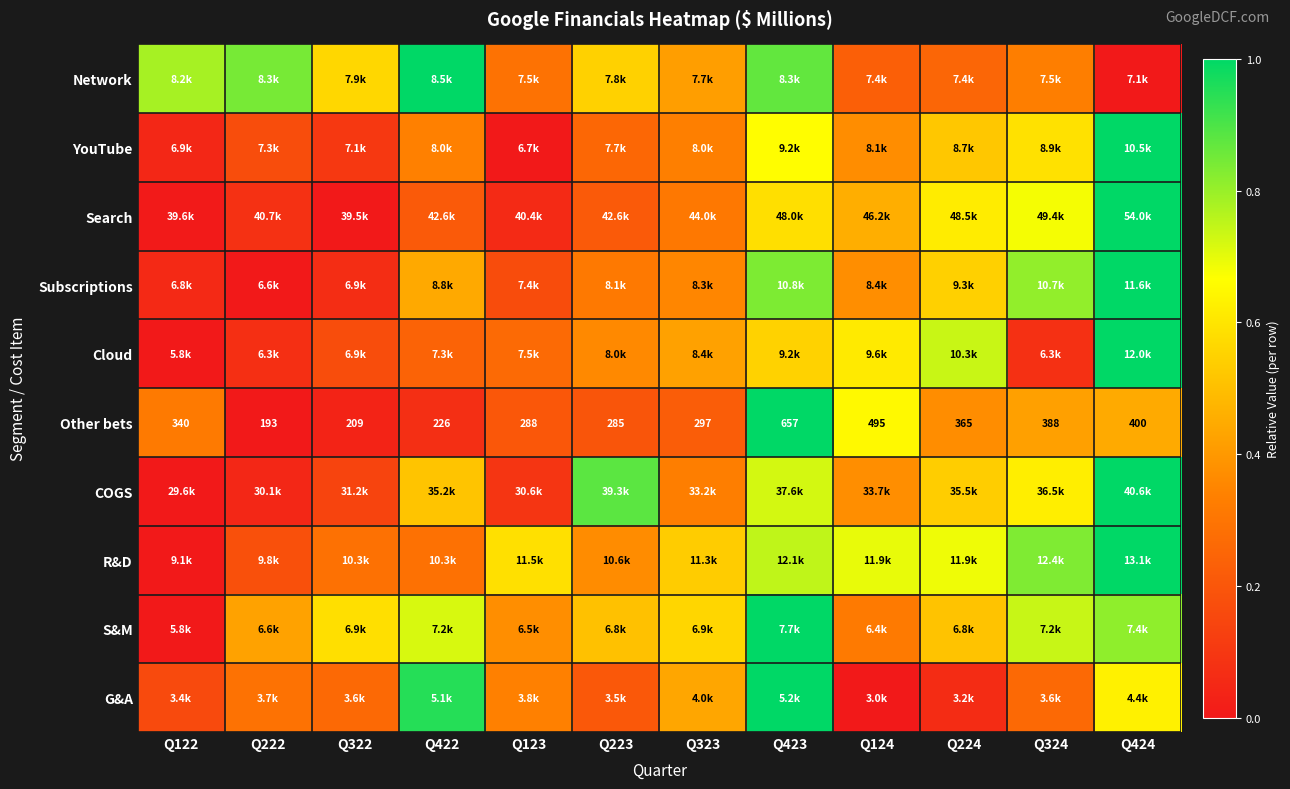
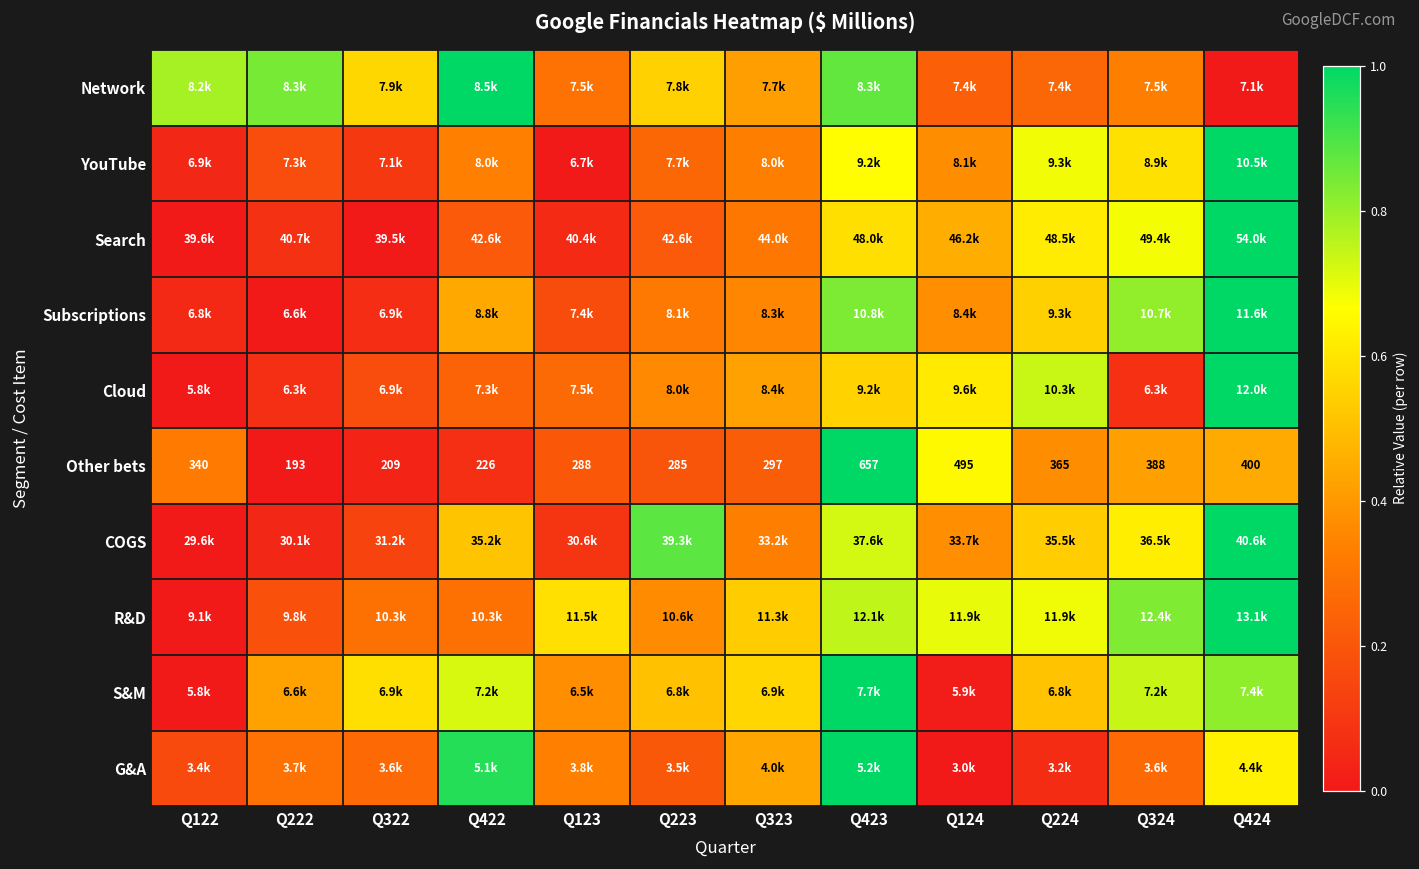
YouTube, Q224: 8.7k -> 9.3k
S&M, Q124: 6.4k -> 5.9k
